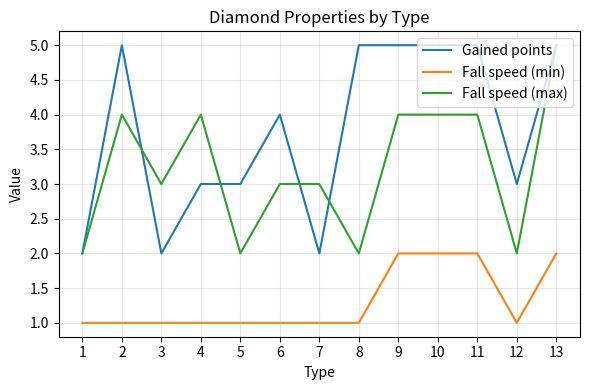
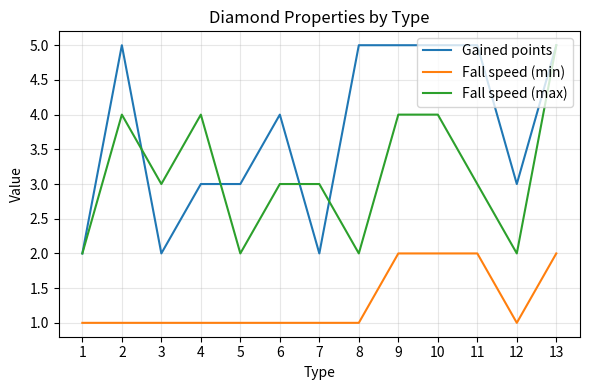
Fall speed (max), 11: 4 -> 3
